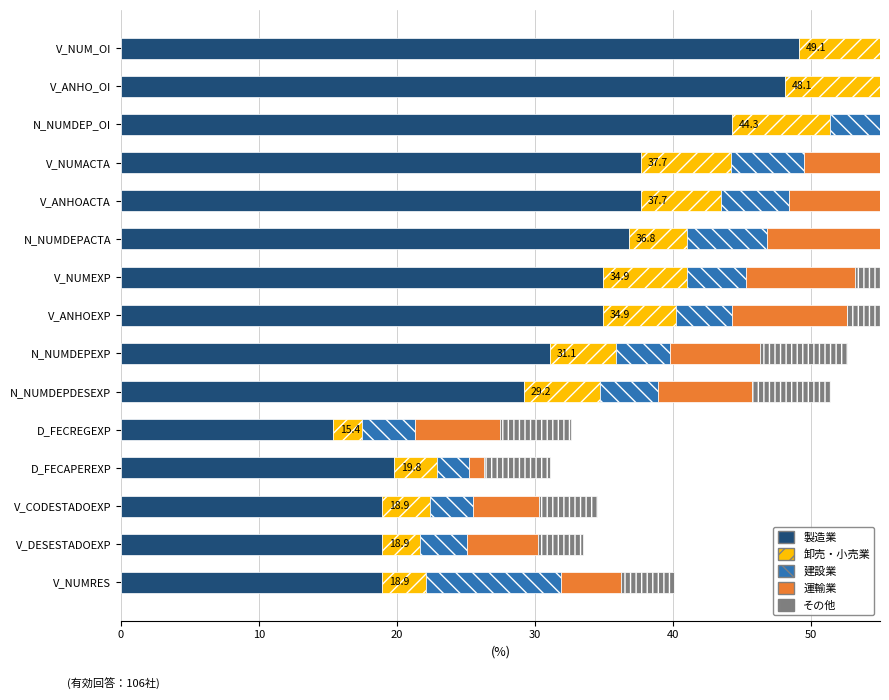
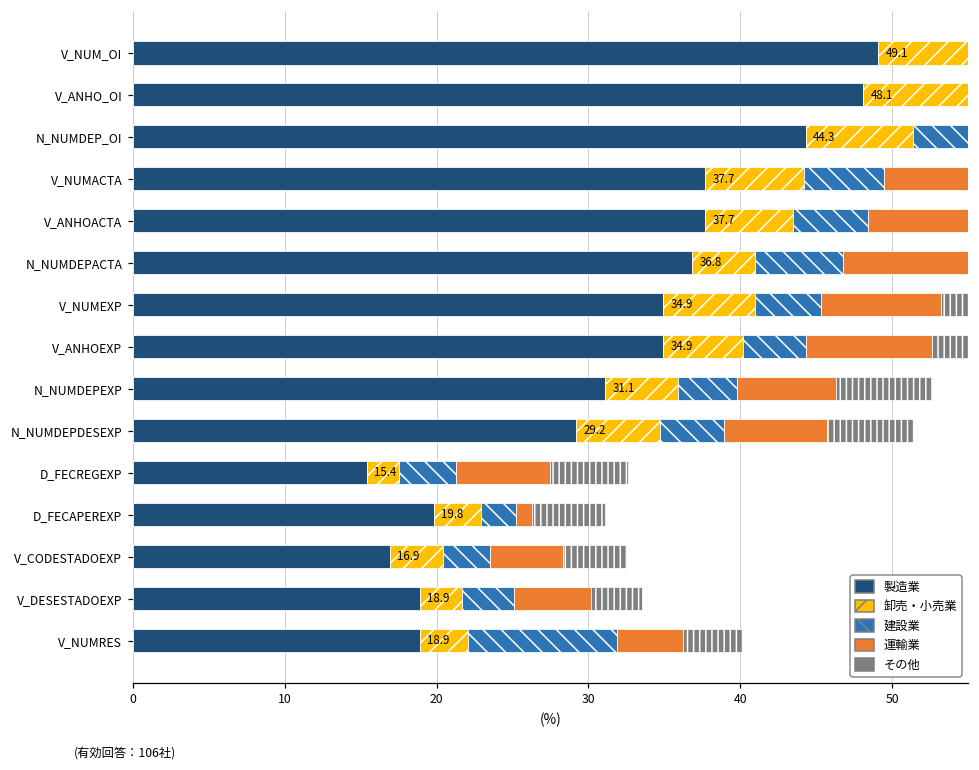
製造業, V_CODESTADOEXP: 18.9 -> 16.9
